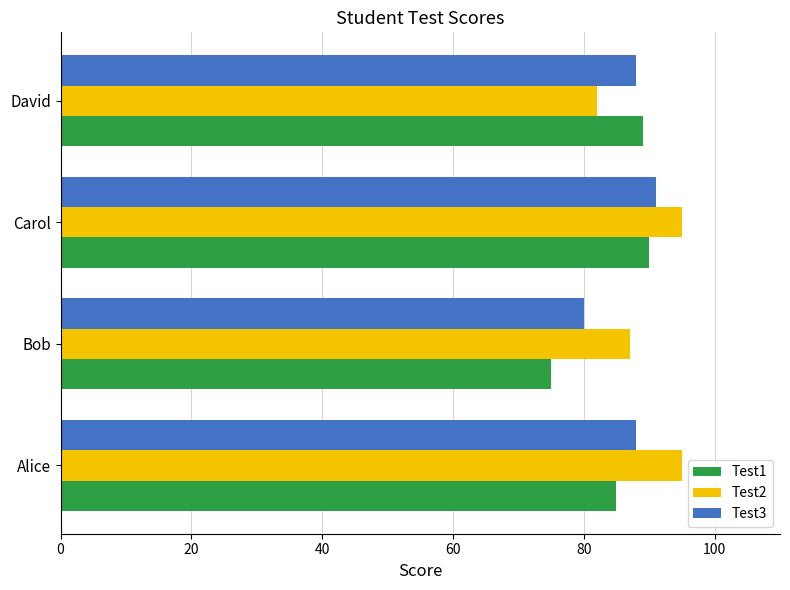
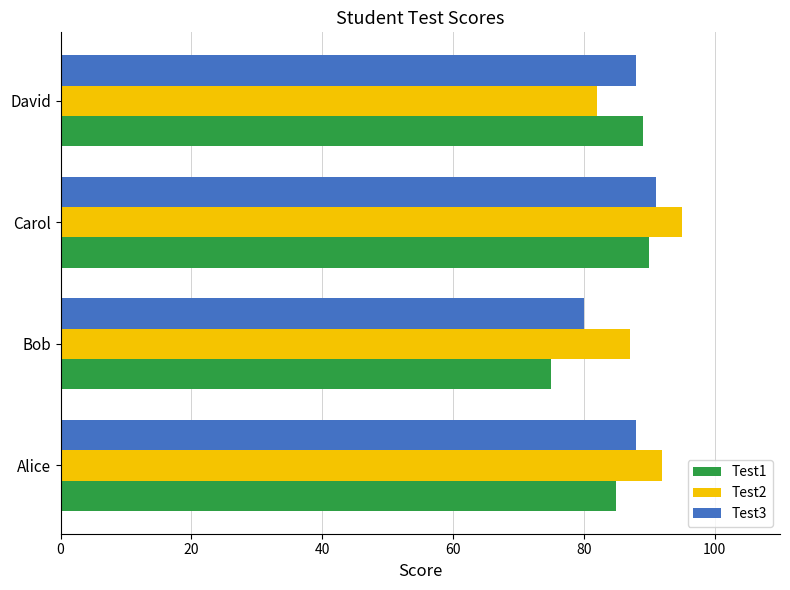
Test2, Alice: 95 -> 92
